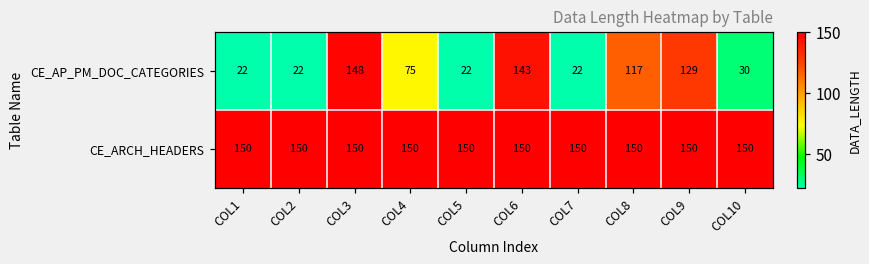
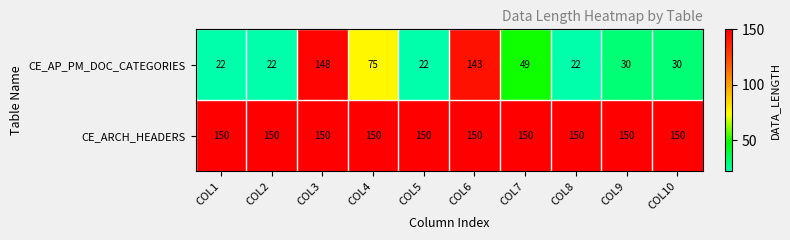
CE_AP_PM_DOC_CATEGORIES, COL7: 22 -> 49
CE_AP_PM_DOC_CATEGORIES, COL8: 117 -> 22
CE_AP_PM_DOC_CATEGORIES, COL9: 129 -> 30
